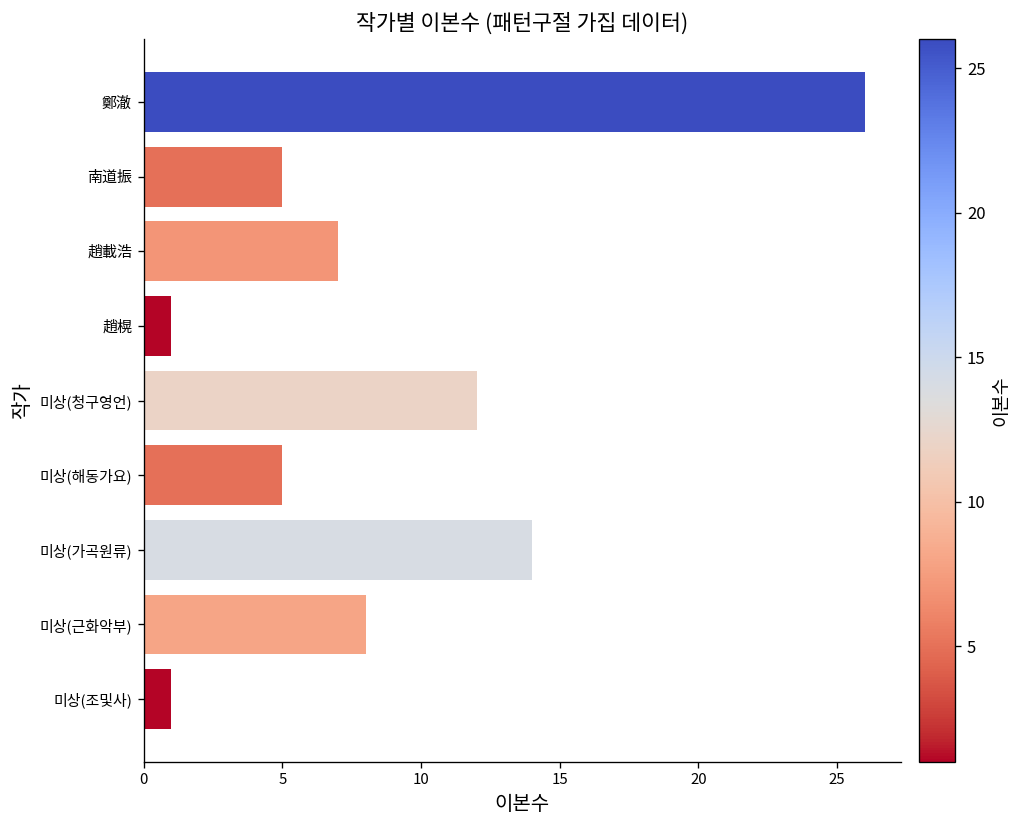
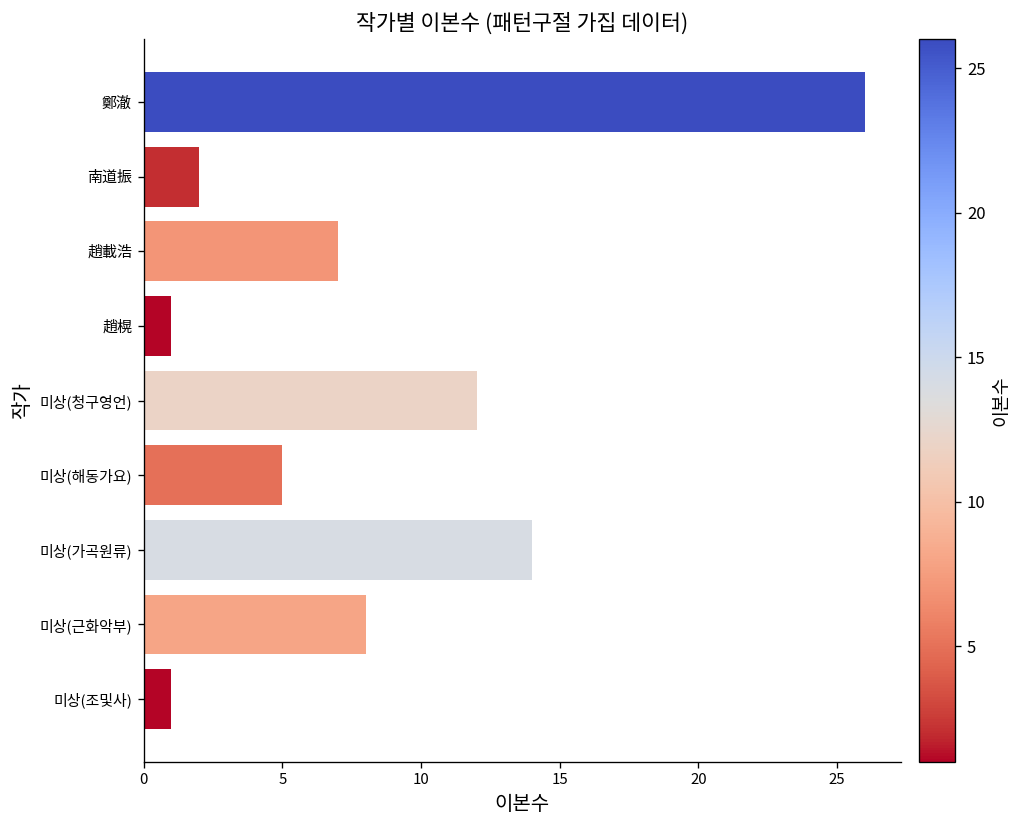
南道振: 5 -> 2
